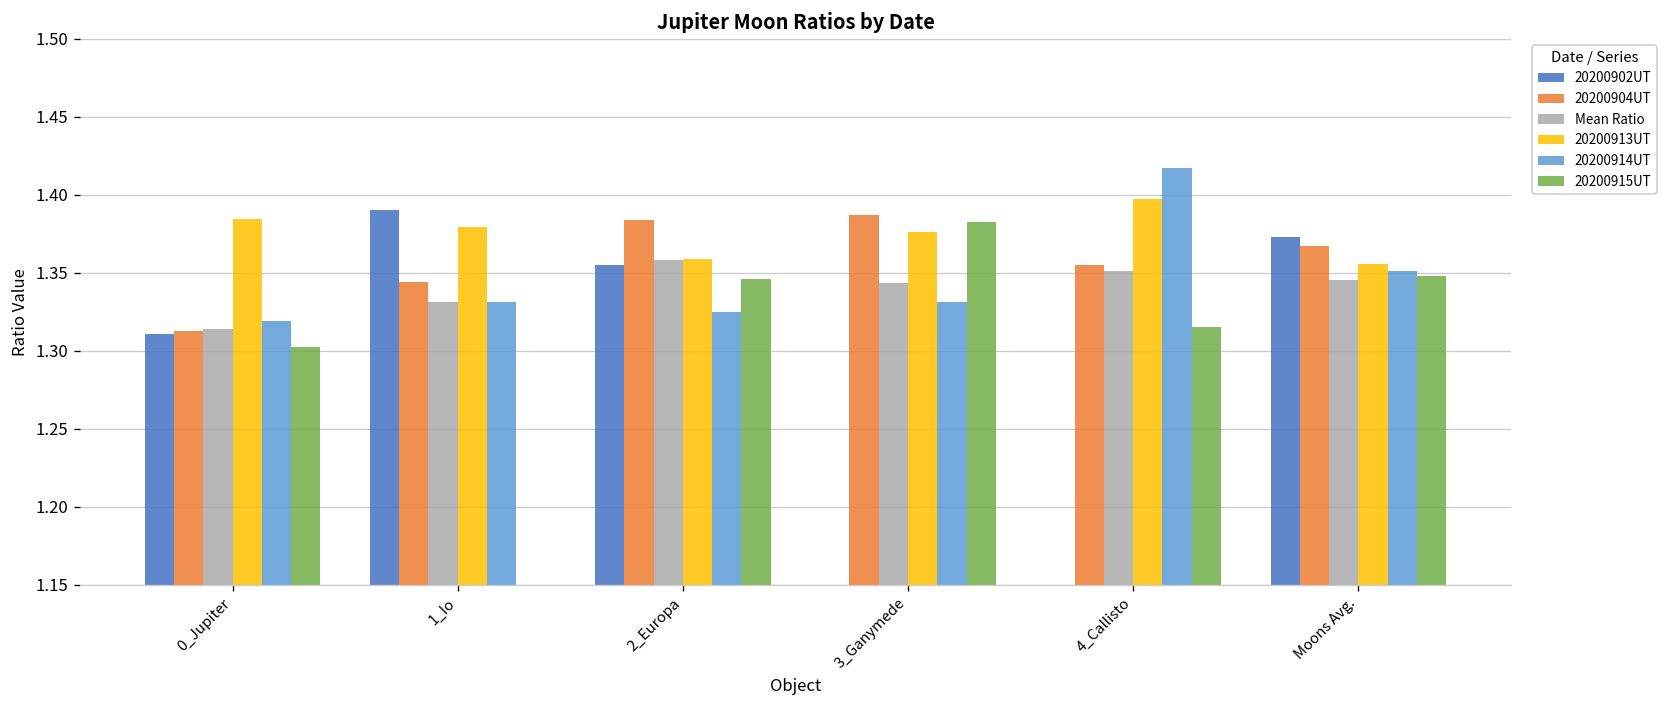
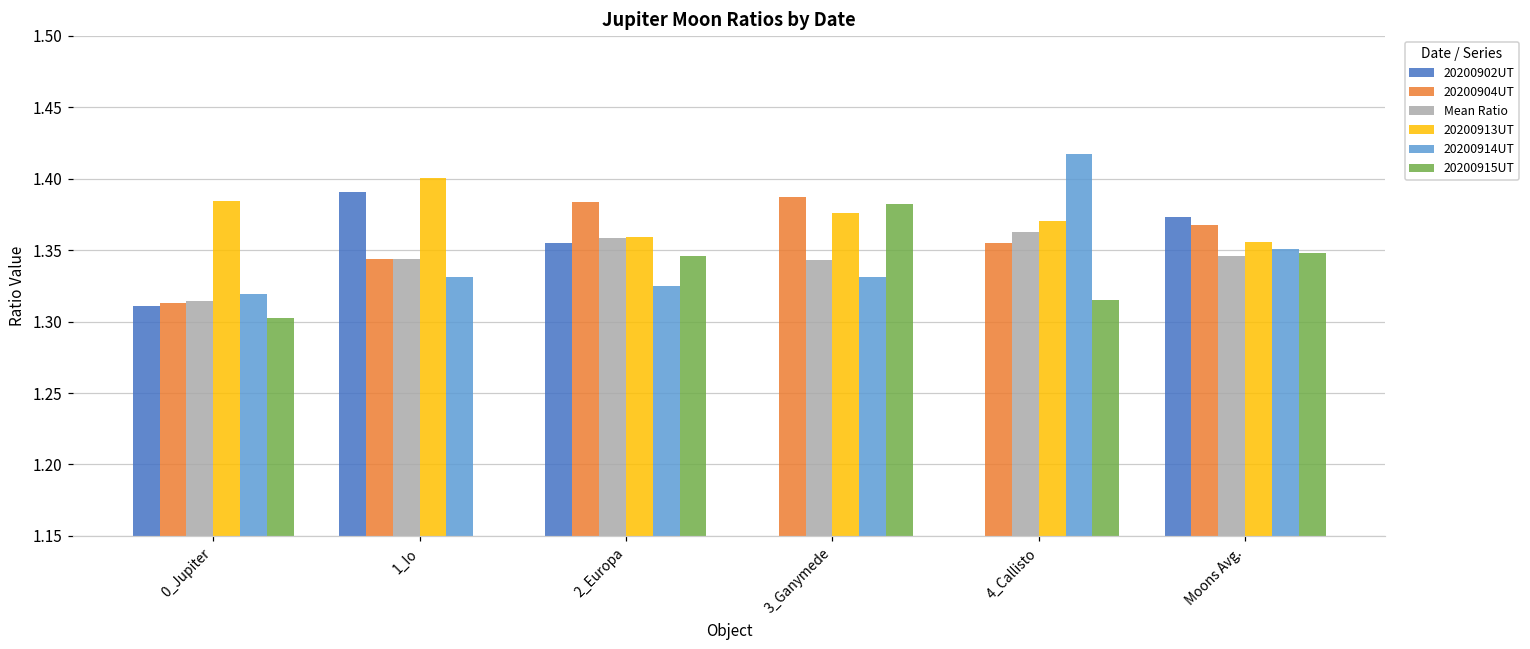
Mean Ratio, 1_Io: 1.331 -> 1.343
20200913UT, 1_Io: 1.379 -> 1.401
Mean Ratio, 4_Callisto: 1.351 -> 1.362
20200913UT, 4_Callisto: 1.397 -> 1.370
